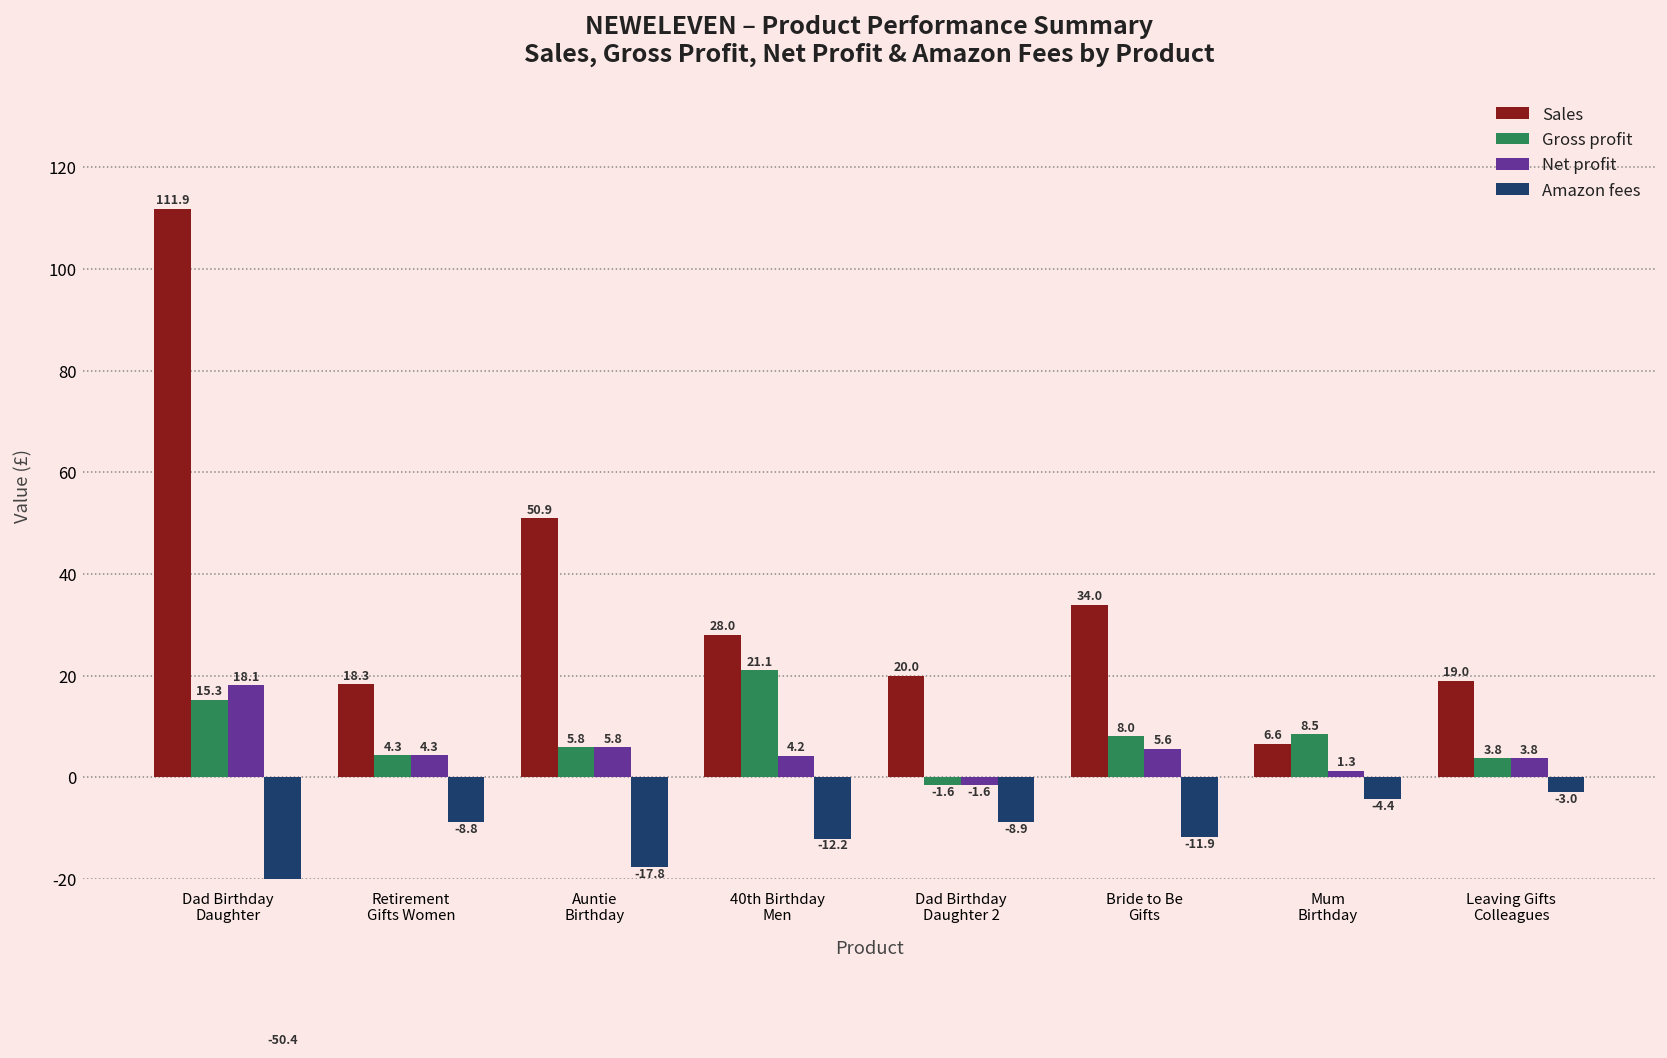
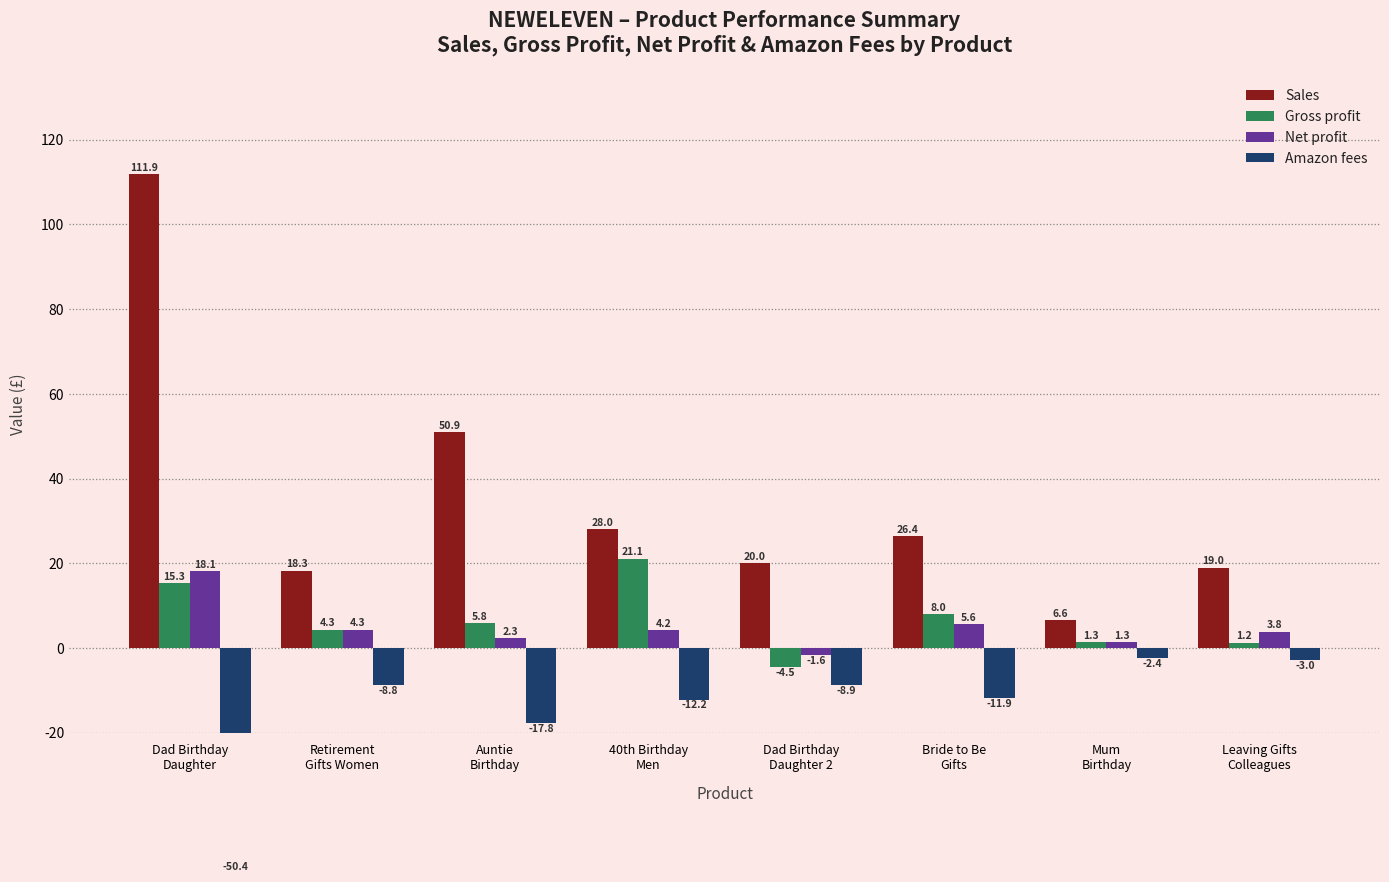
Net profit, Auntie Birthday: 5.8 -> 2.3
Gross profit, Dad Birthday Daughter 2: -1.6 -> -4.5
Sales, Bride to Be Gifts: 34.0 -> 26.4
Gross profit, Mum Birthday: 8.5 -> 1.3
Amazon fees, Mum Birthday: -4.4 -> -2.4
Gross profit, Leaving Gifts Colleagues: 3.8 -> 1.2
